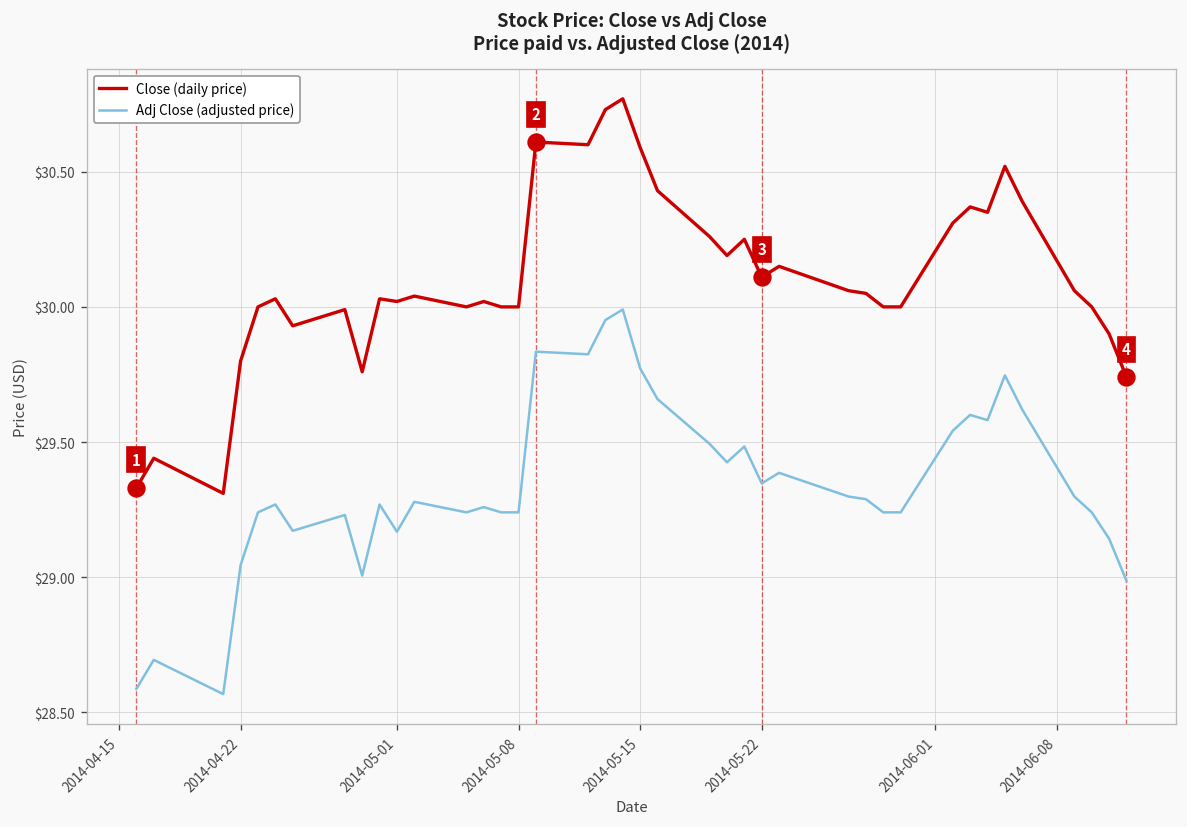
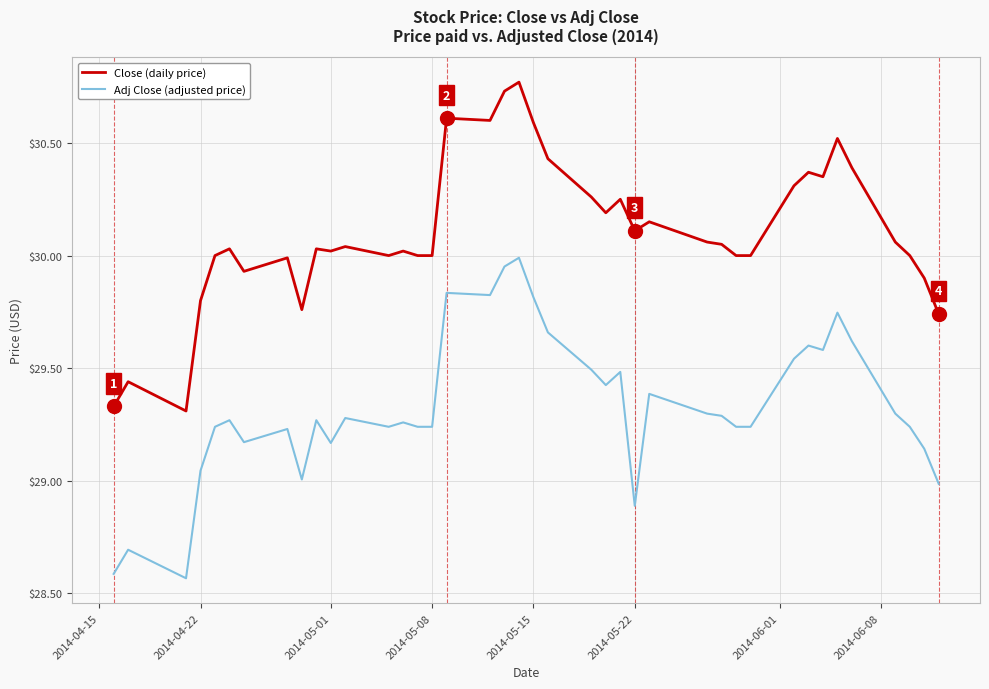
Adj Close (adjusted price), 2014-05-15: $29.77 -> $29.81
Adj Close (adjusted price), 2014-05-22: $29.35 -> $28.89
